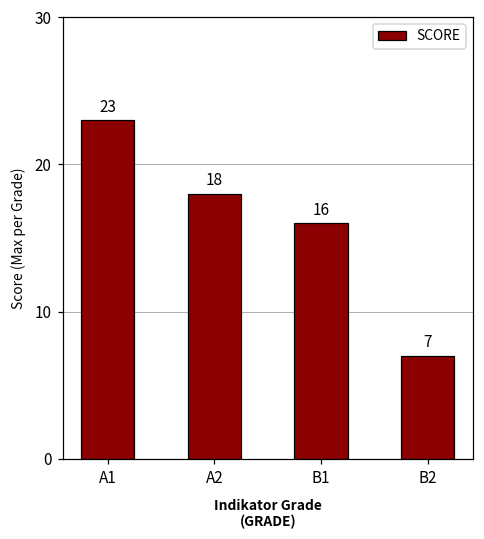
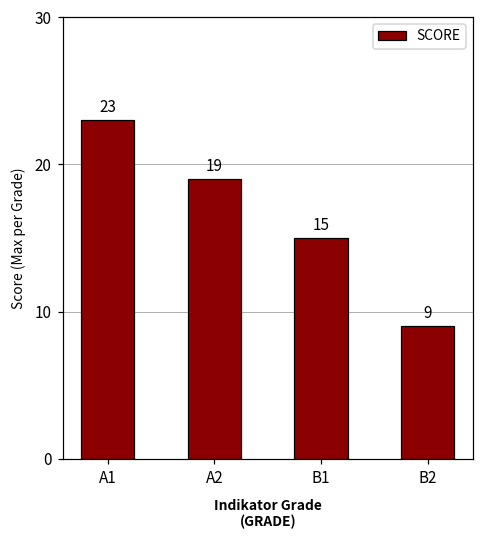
A2: 18 -> 19
B1: 16 -> 15
B2: 7 -> 9
